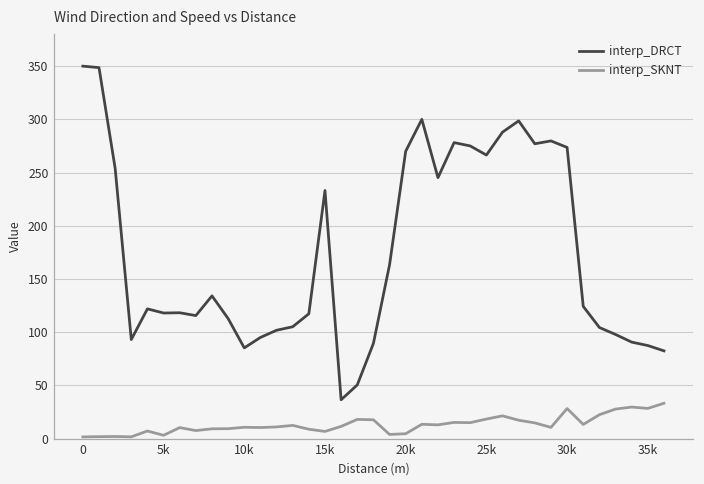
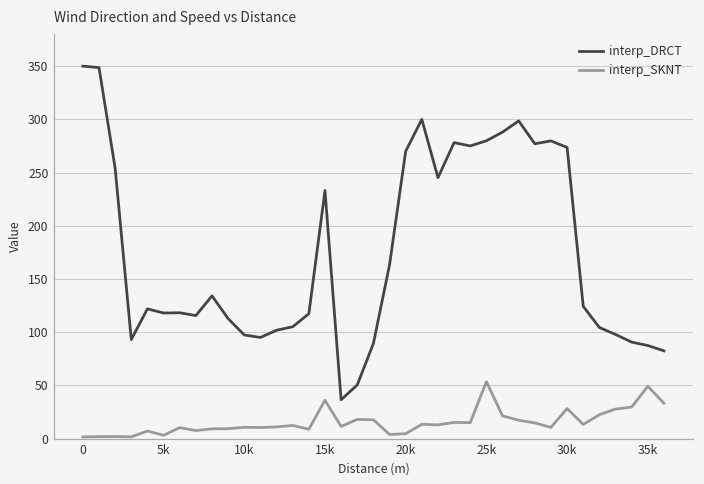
interp_DRCT, 10k: 90 -> 100
interp_SKNT, 15k: 10 -> 40
interp_DRCT, 25k: 270 -> 280
interp_SKNT, 25k: 20 -> 50
interp_SKNT, 35k: 30 -> 50
